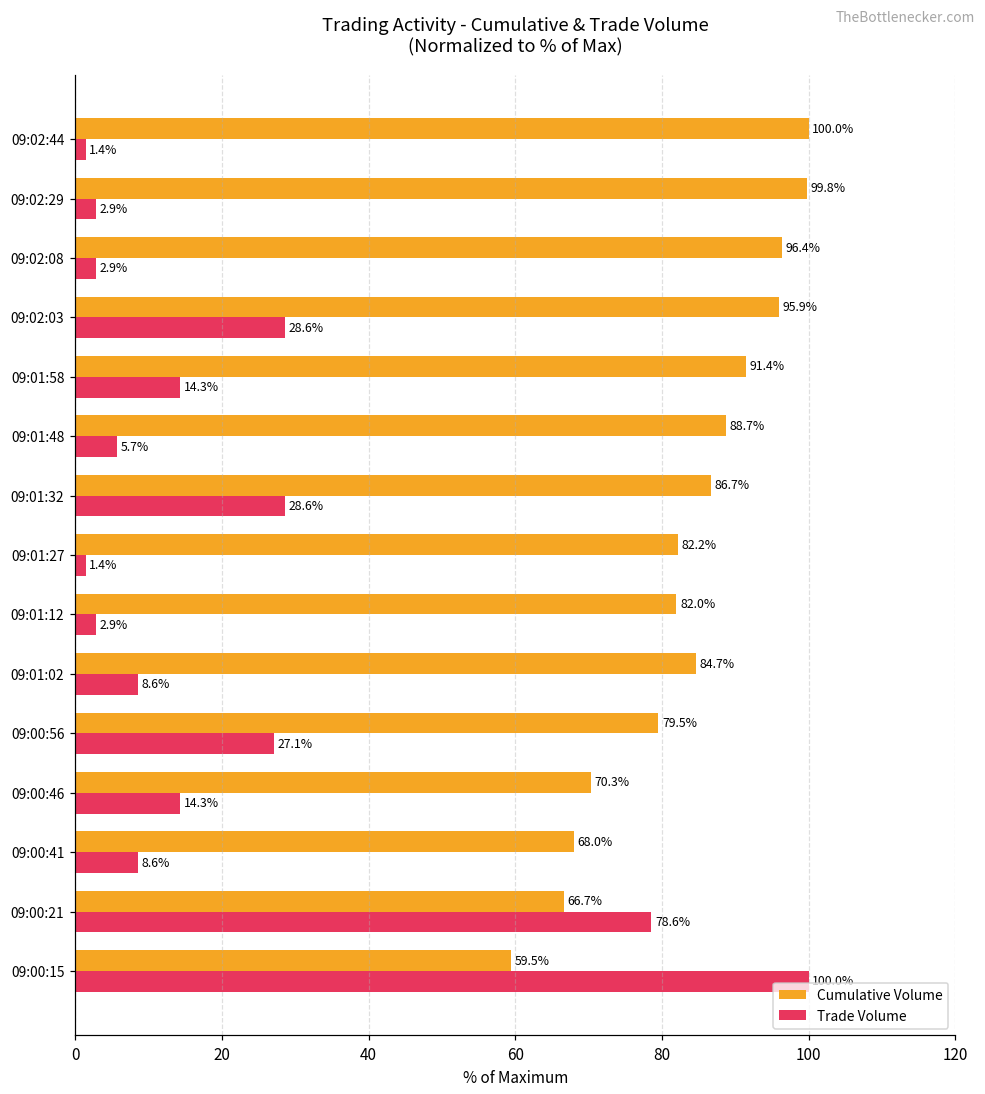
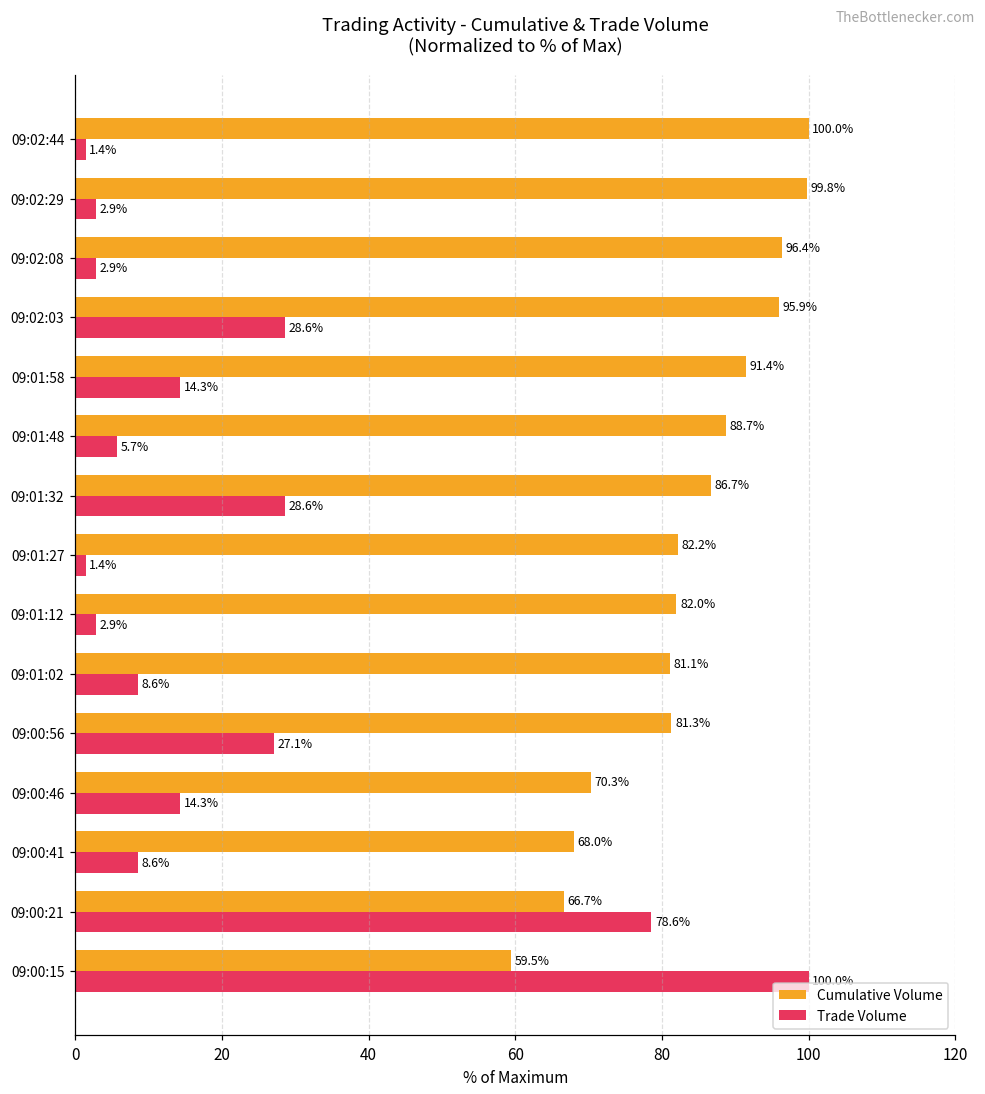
Cumulative Volume, 09:01:02: 84.7% -> 81.1%
Cumulative Volume, 09:00:56: 79.5% -> 81.3%
